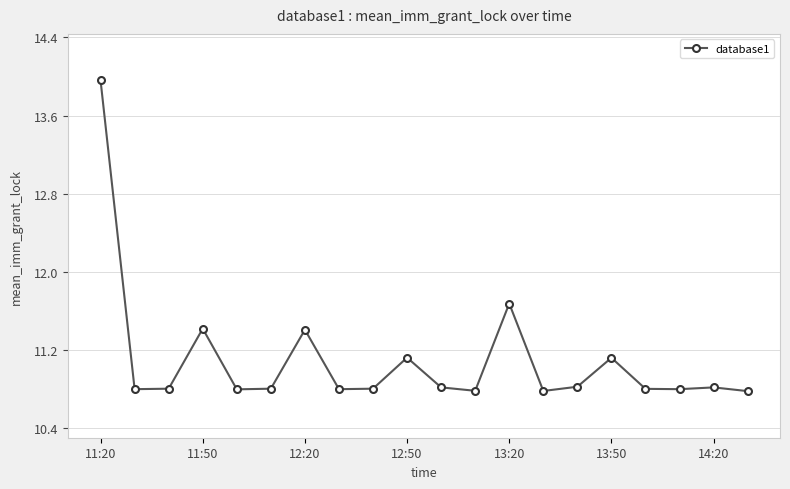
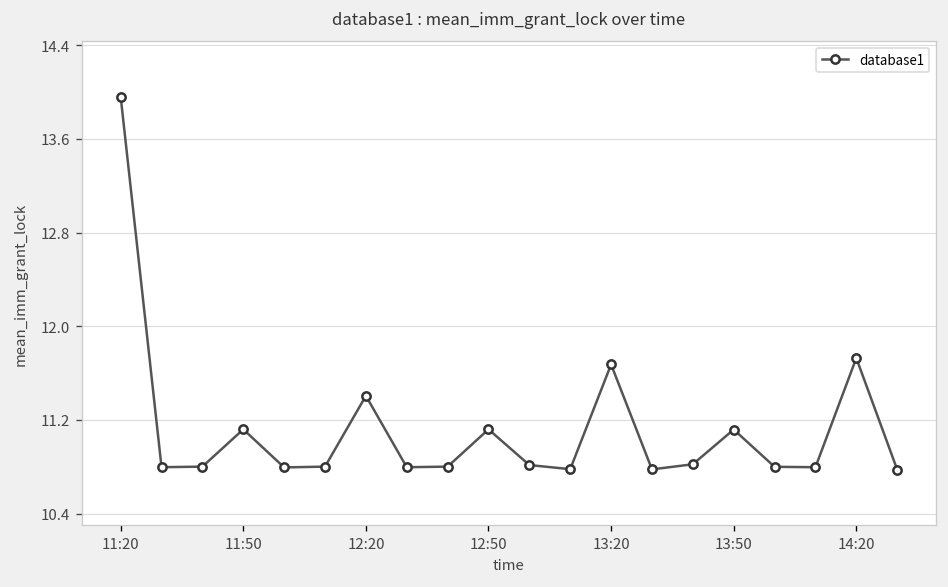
11:50: 11.4 -> 11.1
14:20: 10.8 -> 11.7
